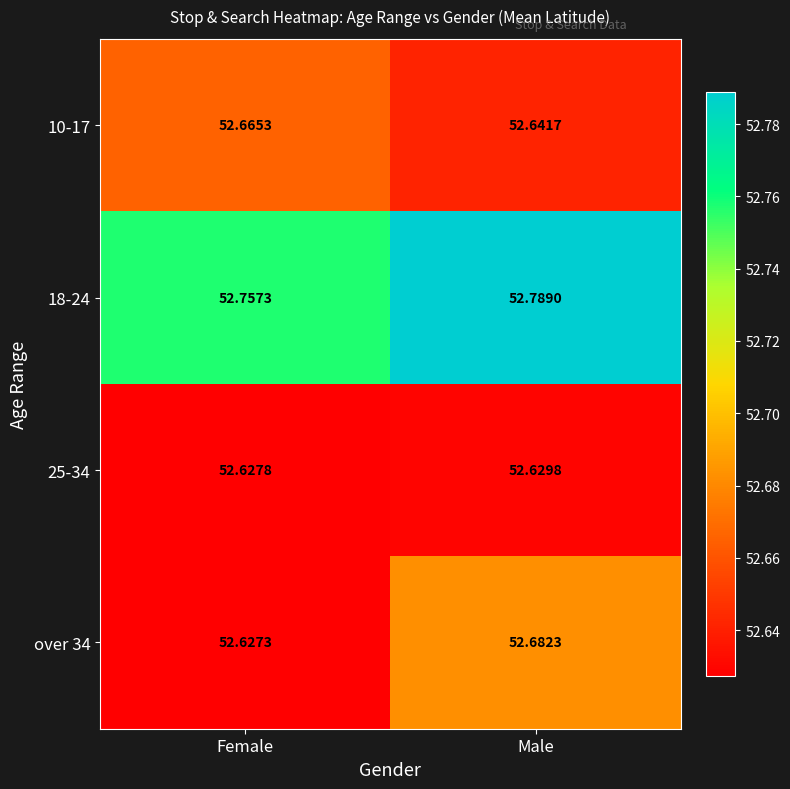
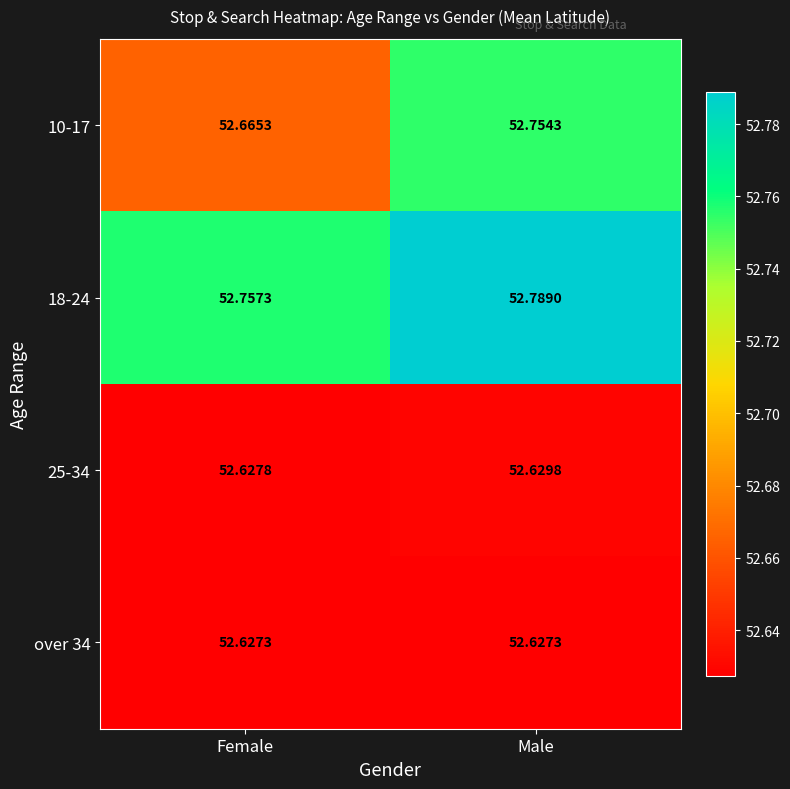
10-17, Male: 52.6417 -> 52.7543
over 34, Male: 52.6823 -> 52.6273
